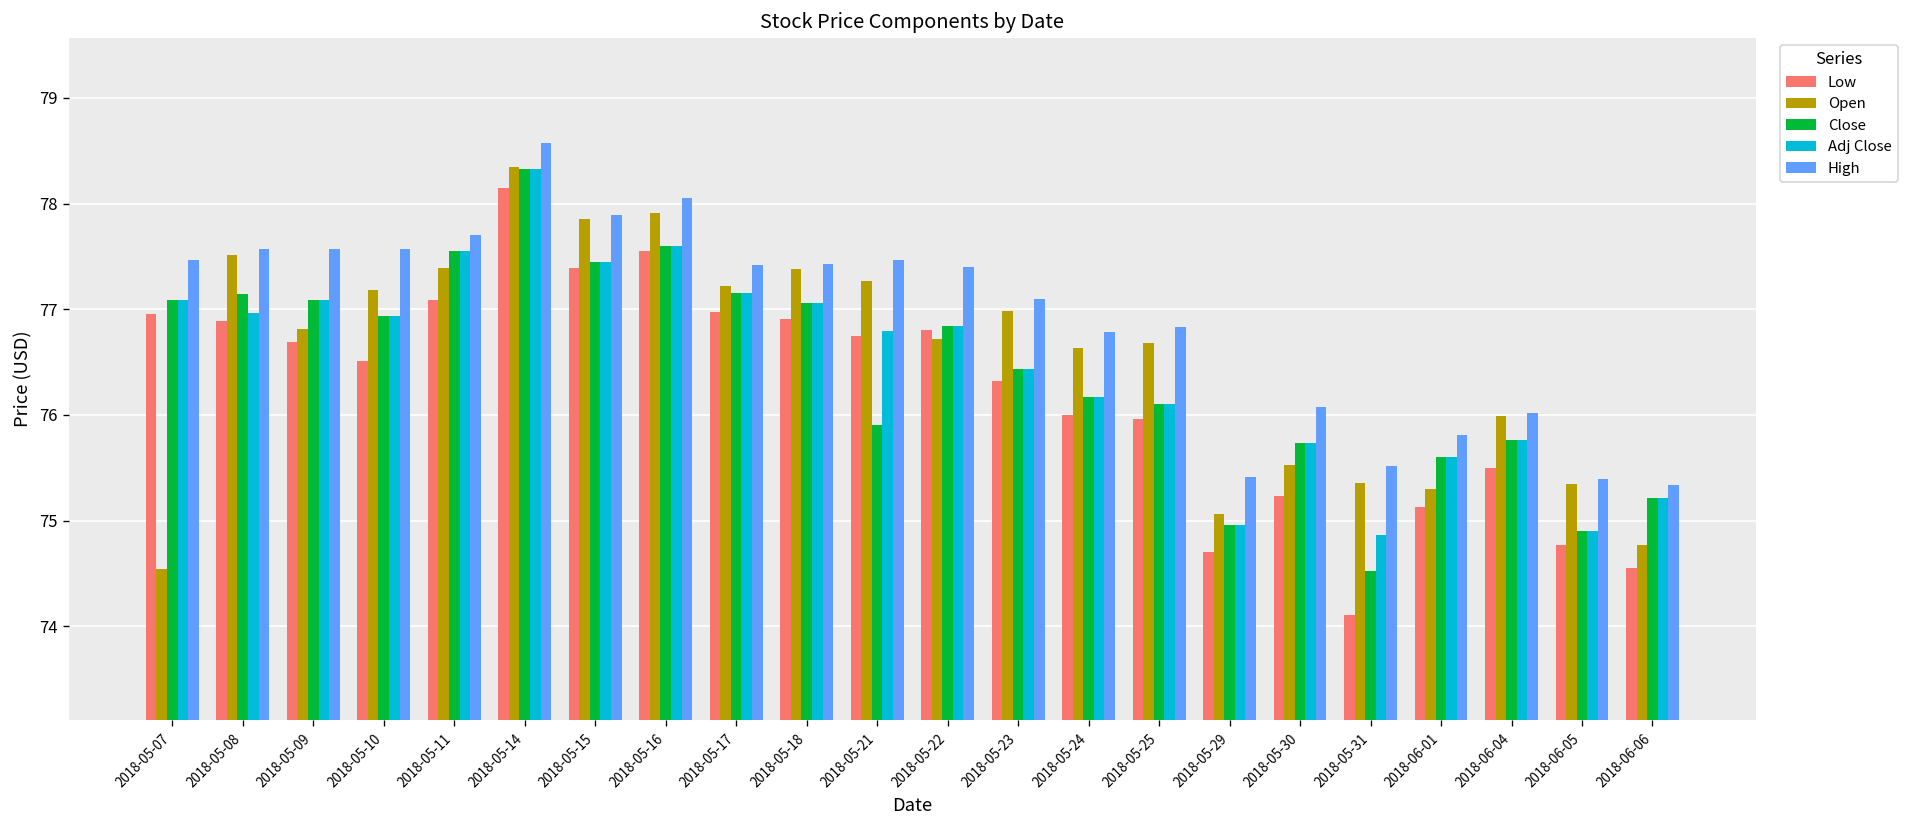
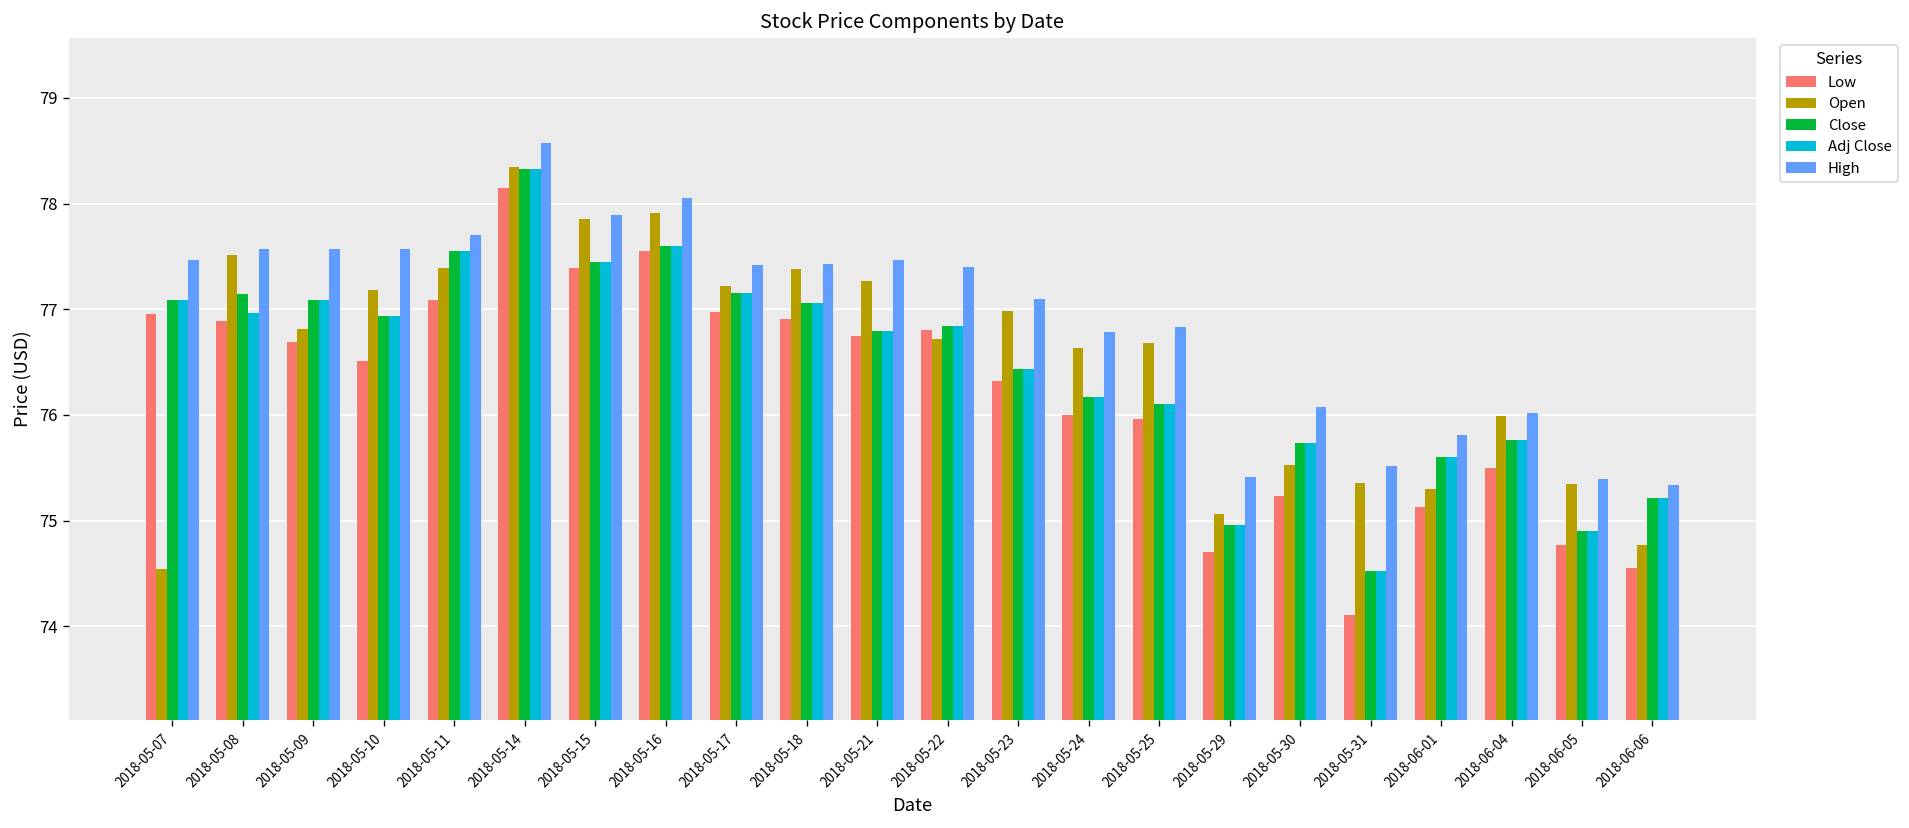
Close, 2018-05-21: 75.9 -> 76.8
Adj Close, 2018-05-31: 74.9 -> 74.5
